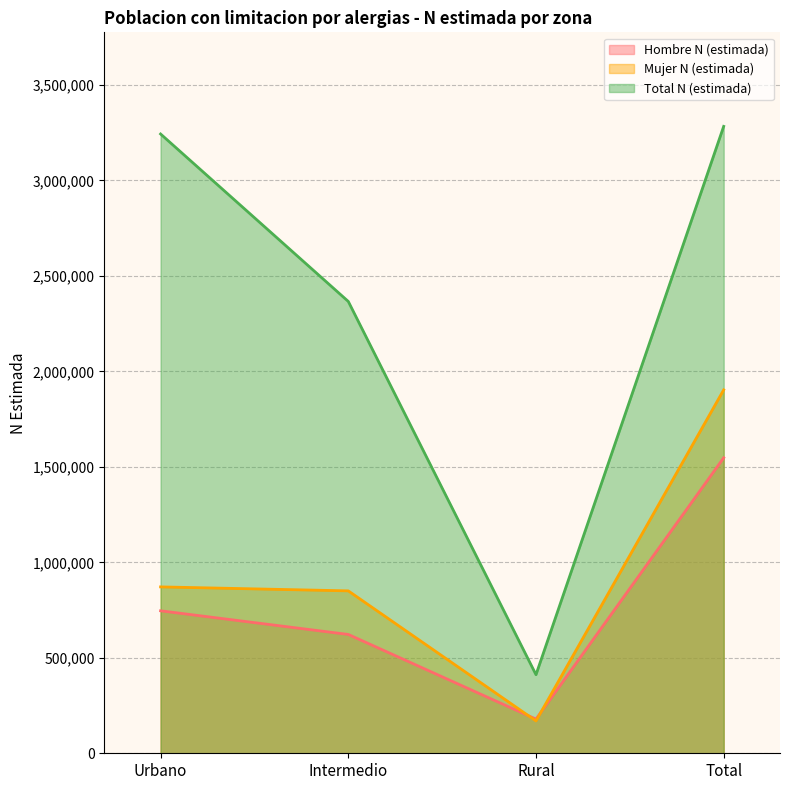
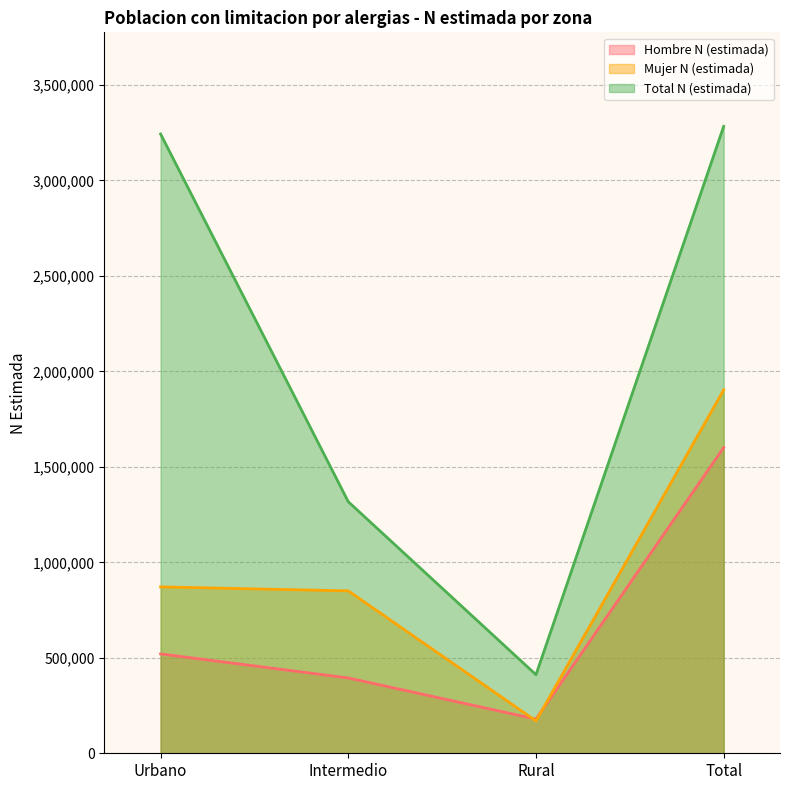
Hombre N (estimada), Urbano: 750,000 -> 520,000
Hombre N (estimada), Intermedio: 620,000 -> 390,000
Total N (estimada), Intermedio: 2,370,000 -> 1,320,000
Hombre N (estimada), Total: 1,550,000 -> 1,600,000
